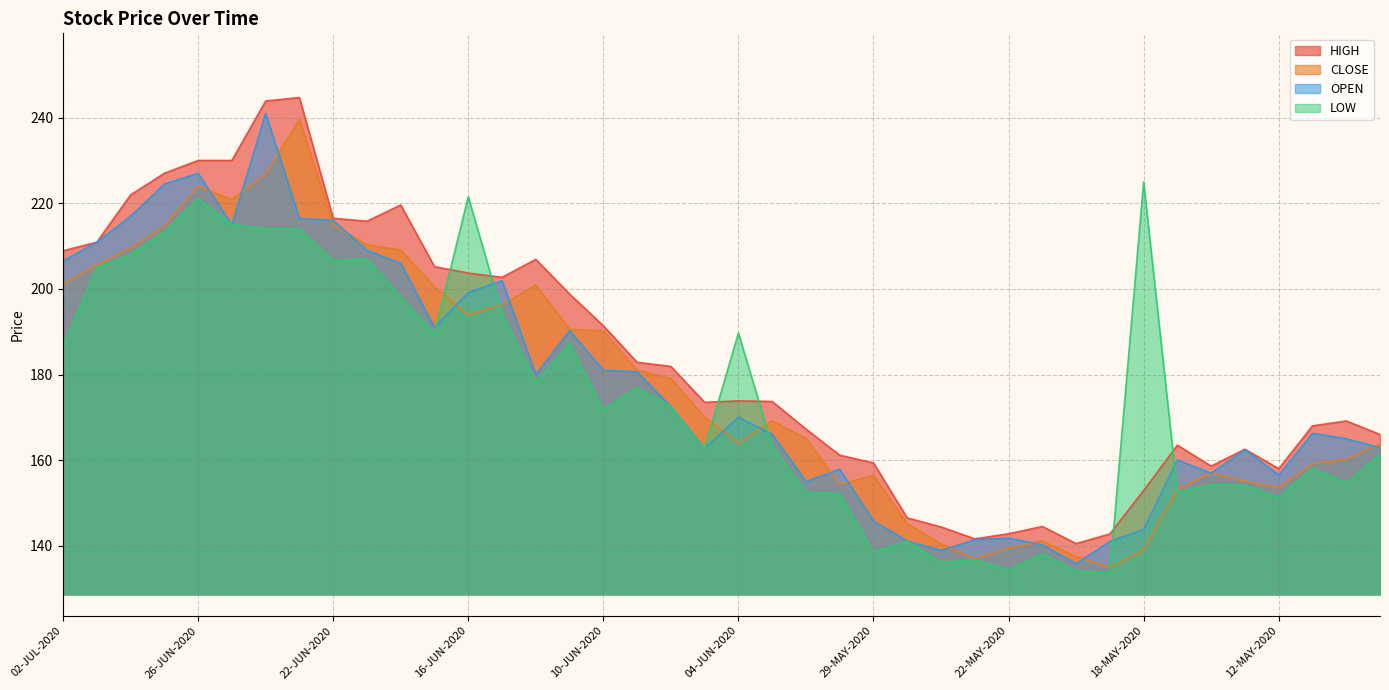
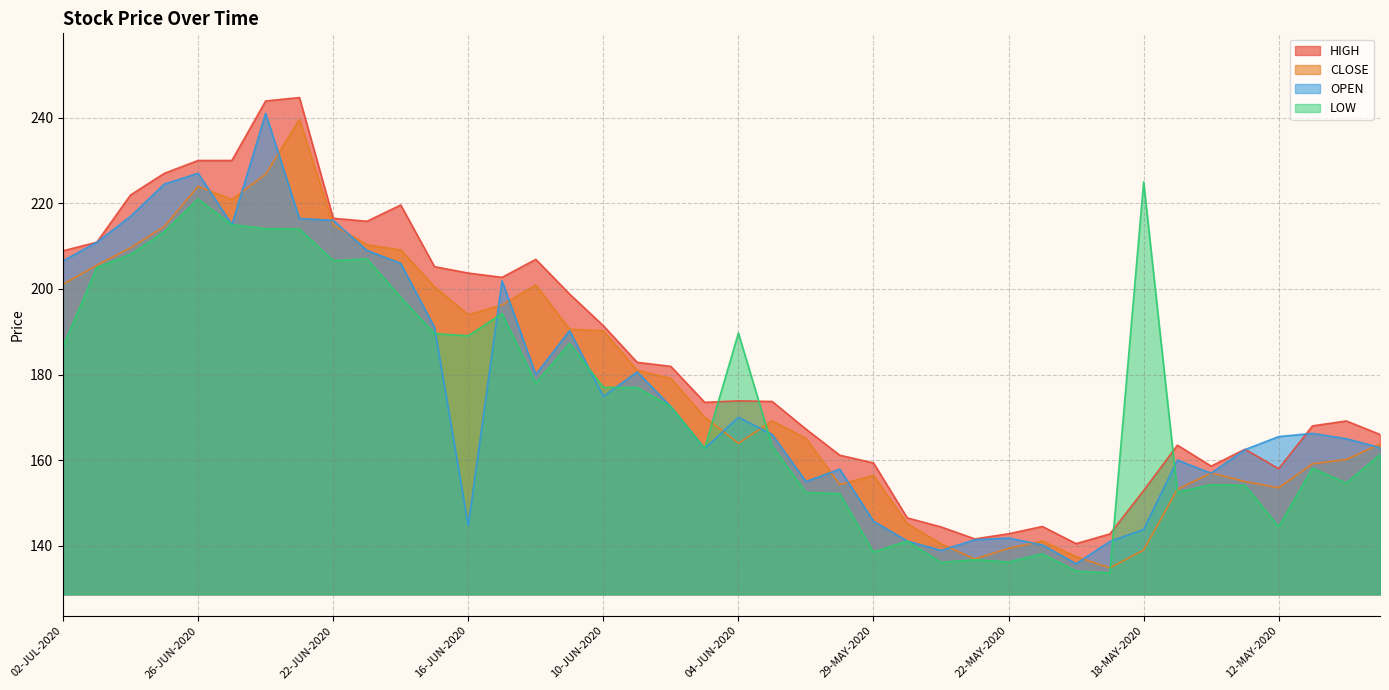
OPEN, 16-JUN-2020: 199 -> 145
LOW, 16-JUN-2020: 222 -> 189
OPEN, 10-JUN-2020: 181 -> 175
LOW, 10-JUN-2020: 172 -> 177
LOW, 22-MAY-2020: 134 -> 136
OPEN, 12-MAY-2020: 157 -> 166
LOW, 12-MAY-2020: 151 -> 144
